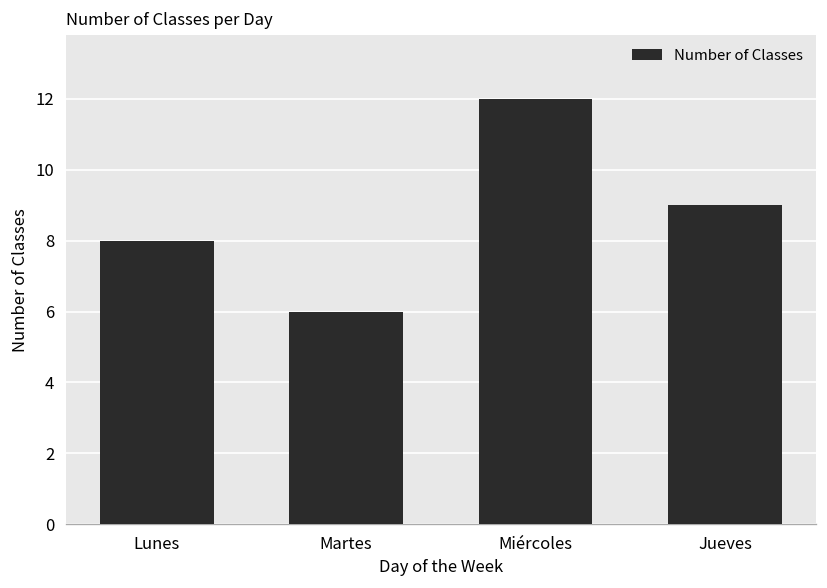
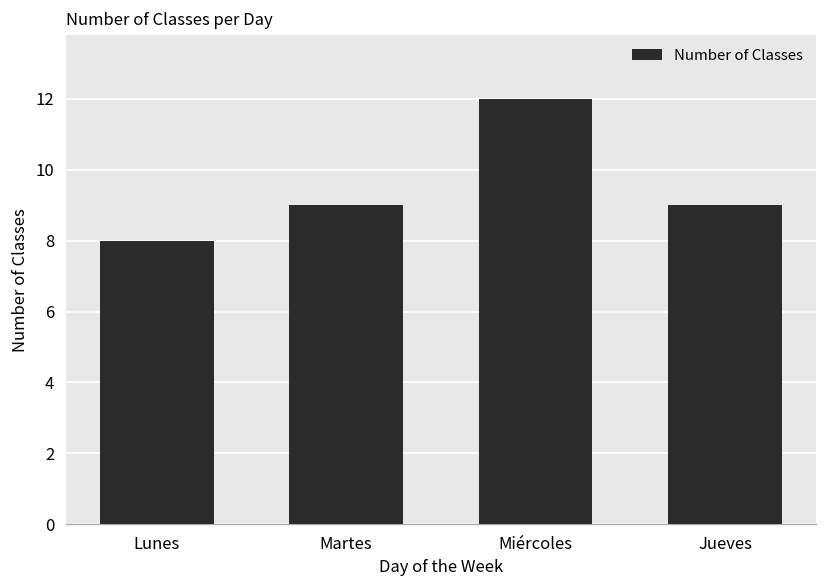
Martes: 6 -> 9
